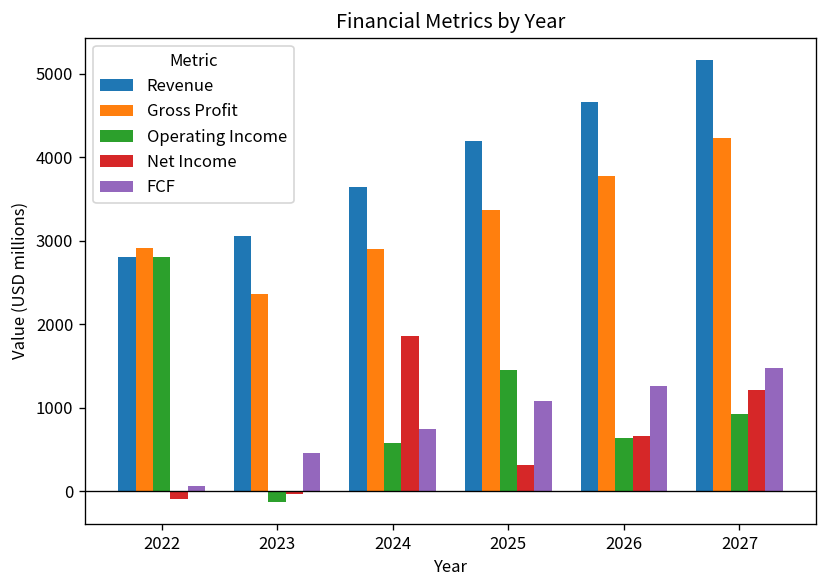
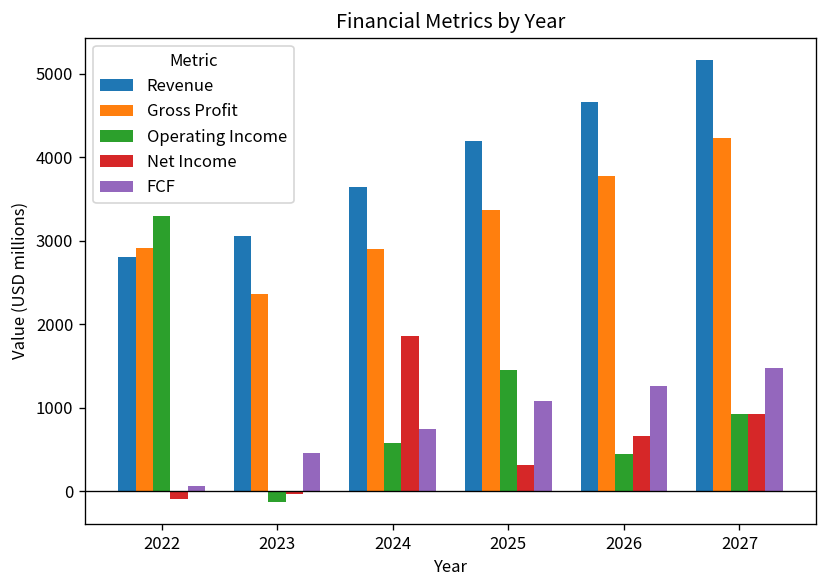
Operating Income, 2022: 2800 -> 3300
Operating Income, 2026: 600 -> 500
Net Income, 2027: 1200 -> 900
